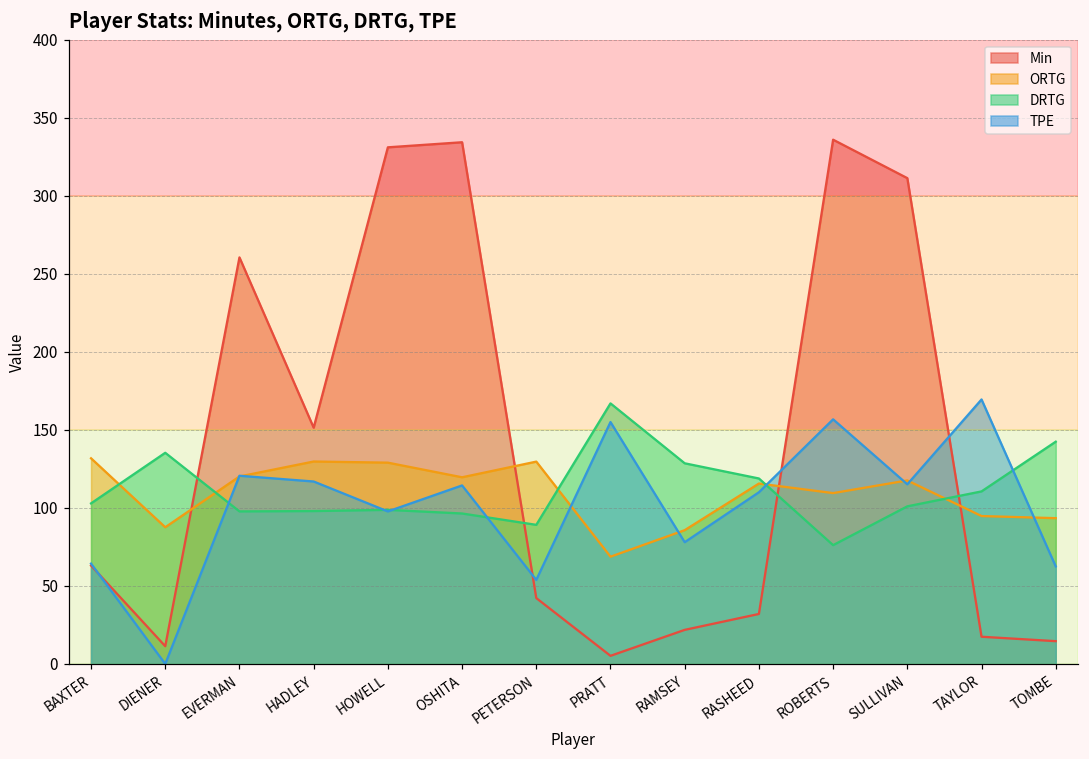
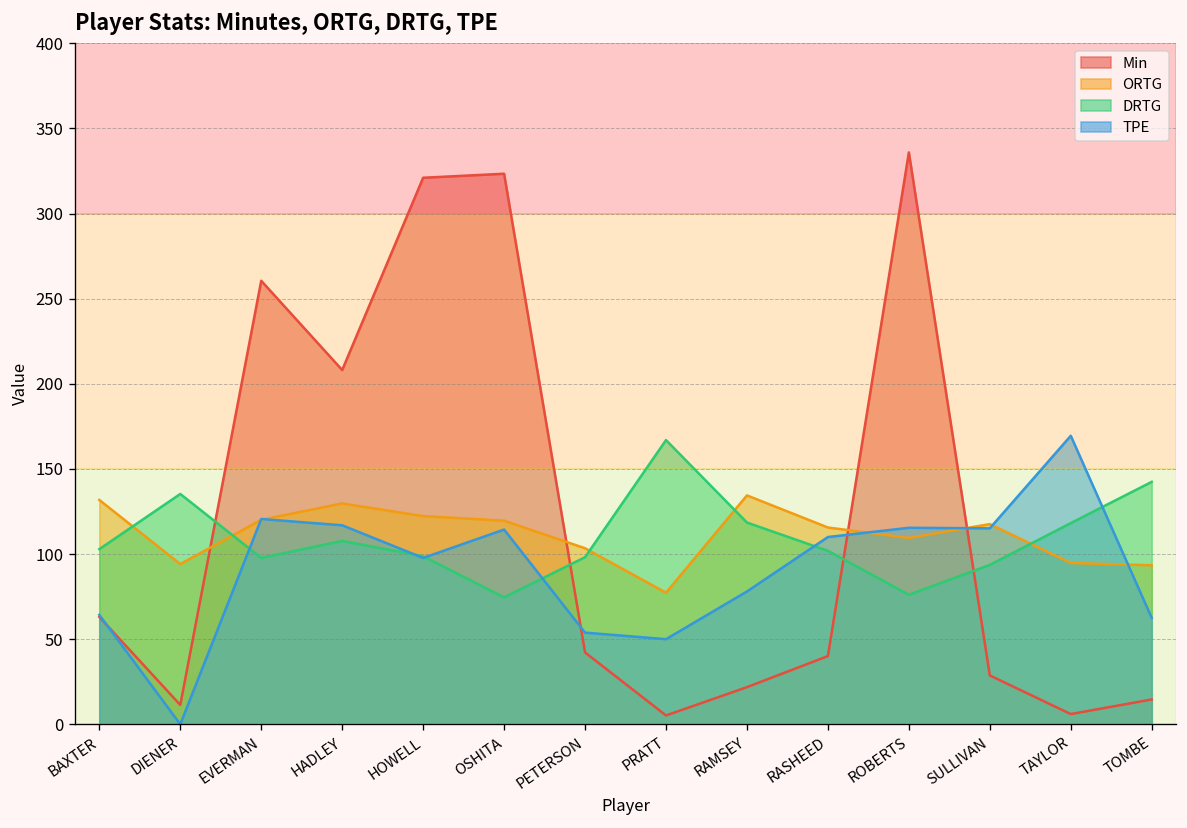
ORTG, DIENER: 88 -> 94
Min, HADLEY: 151 -> 208
DRTG, HADLEY: 98 -> 108
Min, HOWELL: 331 -> 321
ORTG, HOWELL: 129 -> 122
Min, OSHITA: 334 -> 323
DRTG, OSHITA: 96 -> 75
ORTG, PETERSON: 130 -> 103
DRTG, PETERSON: 89 -> 98
ORTG, PRATT: 69 -> 77
TPE, PRATT: 155 -> 50
ORTG, RAMSEY: 86 -> 134
DRTG, RAMSEY: 129 -> 118
Min, RASHEED: 32 -> 40
DRTG, RASHEED: 119 -> 102
TPE, ROBERTS: 157 -> 115
Min, SULLIVAN: 311 -> 29
DRTG, SULLIVAN: 101 -> 94
Min, TAYLOR: 17 -> 6
DRTG, TAYLOR: 111 -> 118
